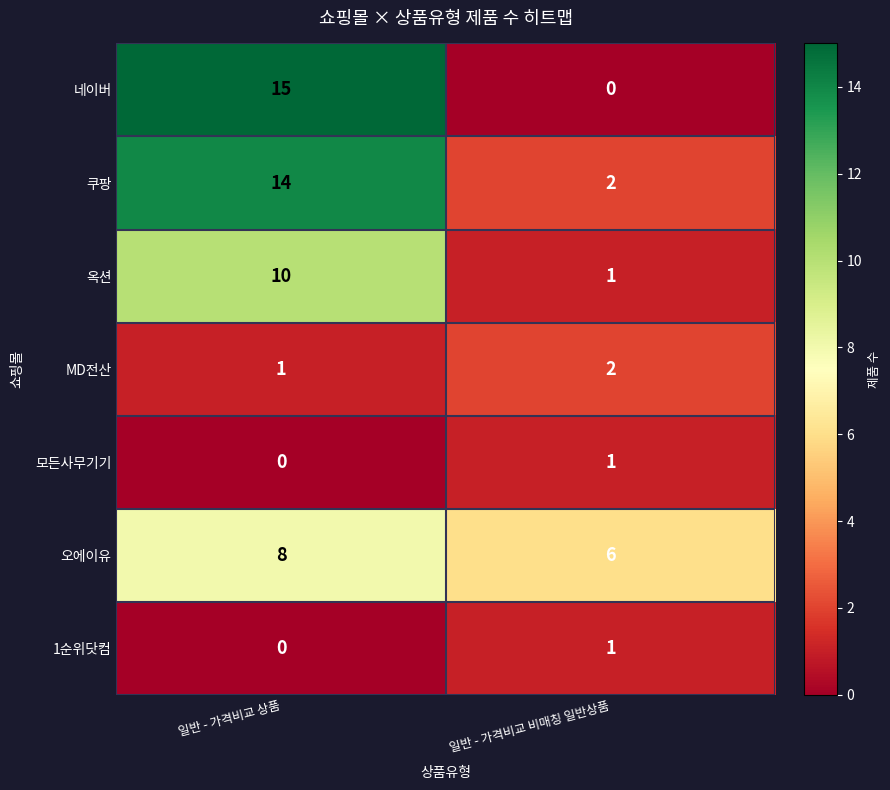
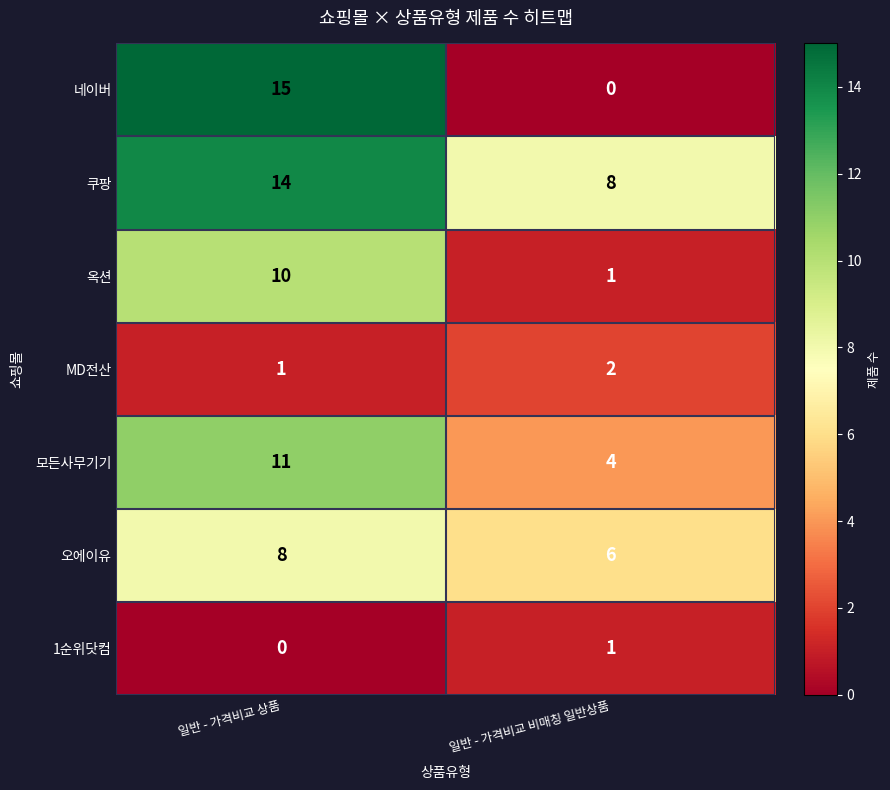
쿠팡, 일반 - 가격비교 비매칭 일반상품: 2 -> 8
모든사무기기, 일반 - 가격비교 상품: 0 -> 11
모든사무기기, 일반 - 가격비교 비매칭 일반상품: 1 -> 4
